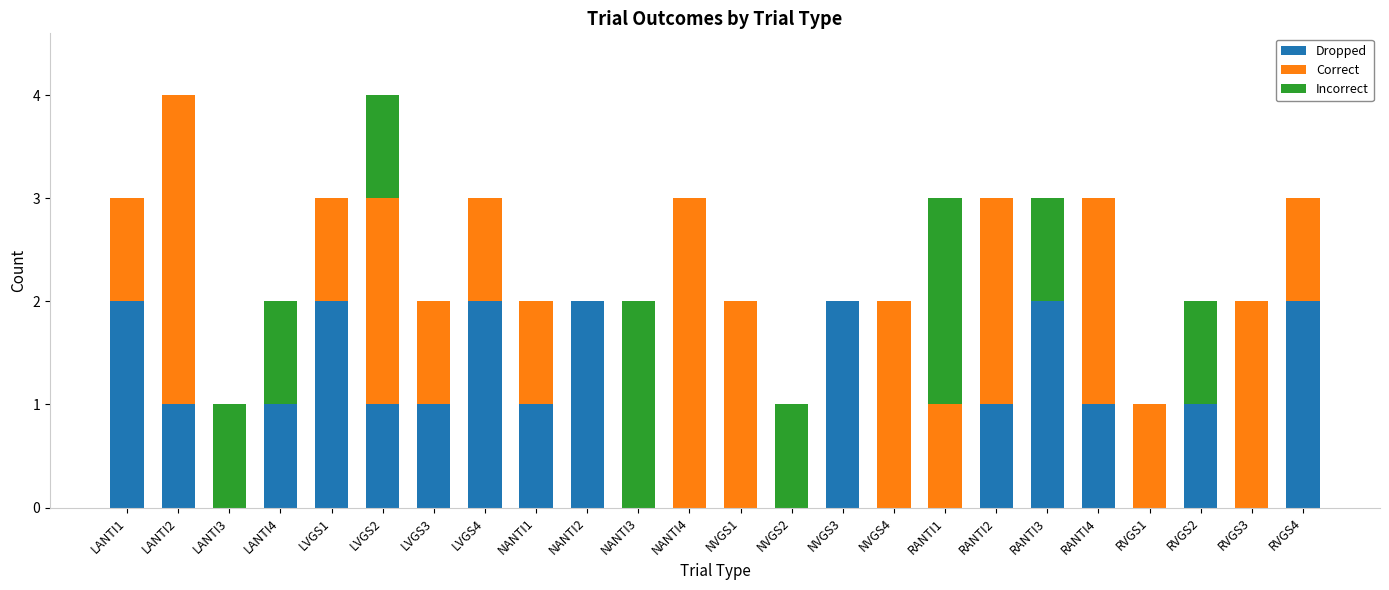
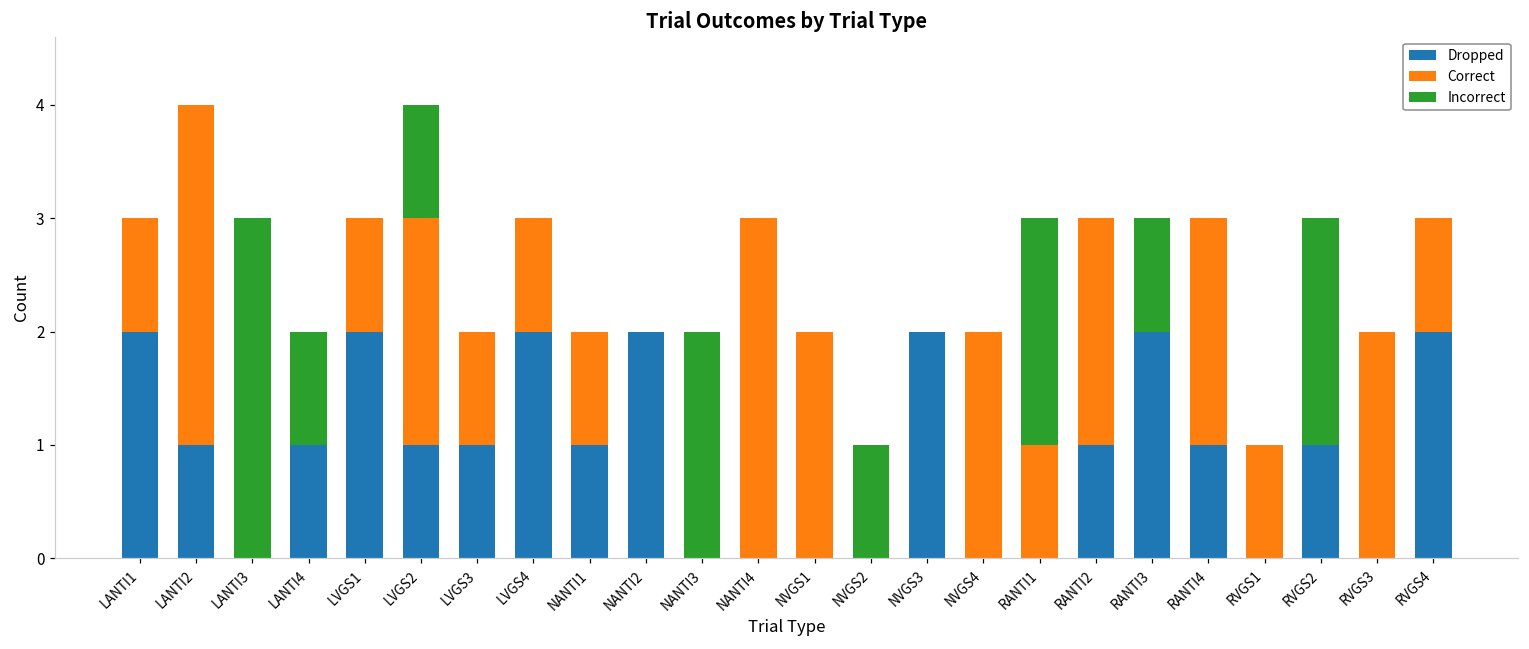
Incorrect, LANTI3: 1 -> 3
Incorrect, RVGS2: 1 -> 2
